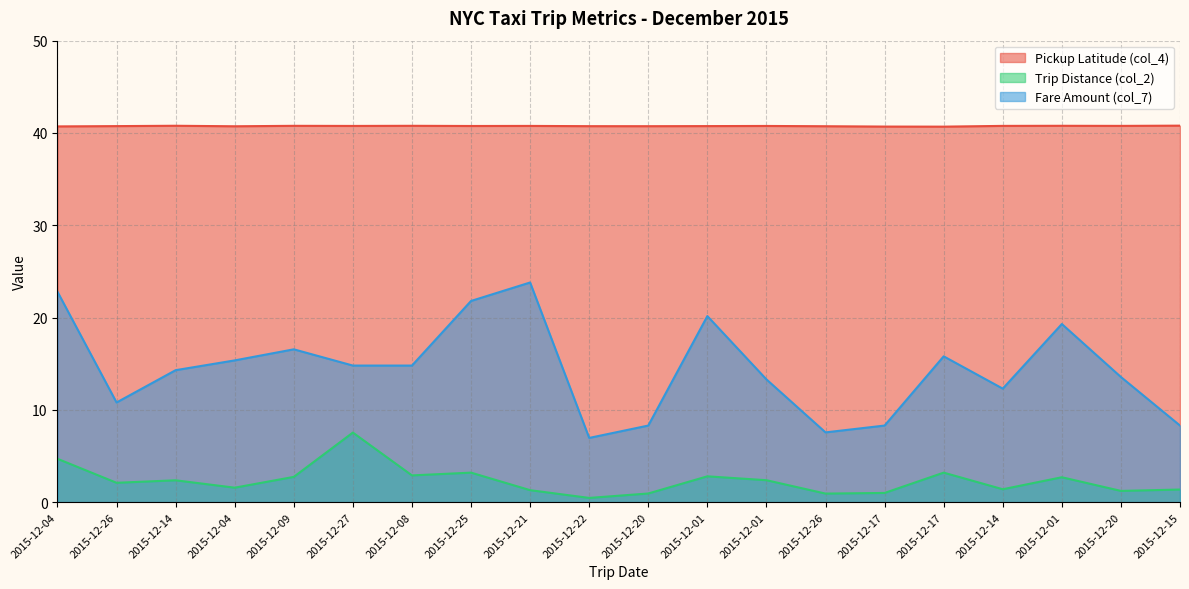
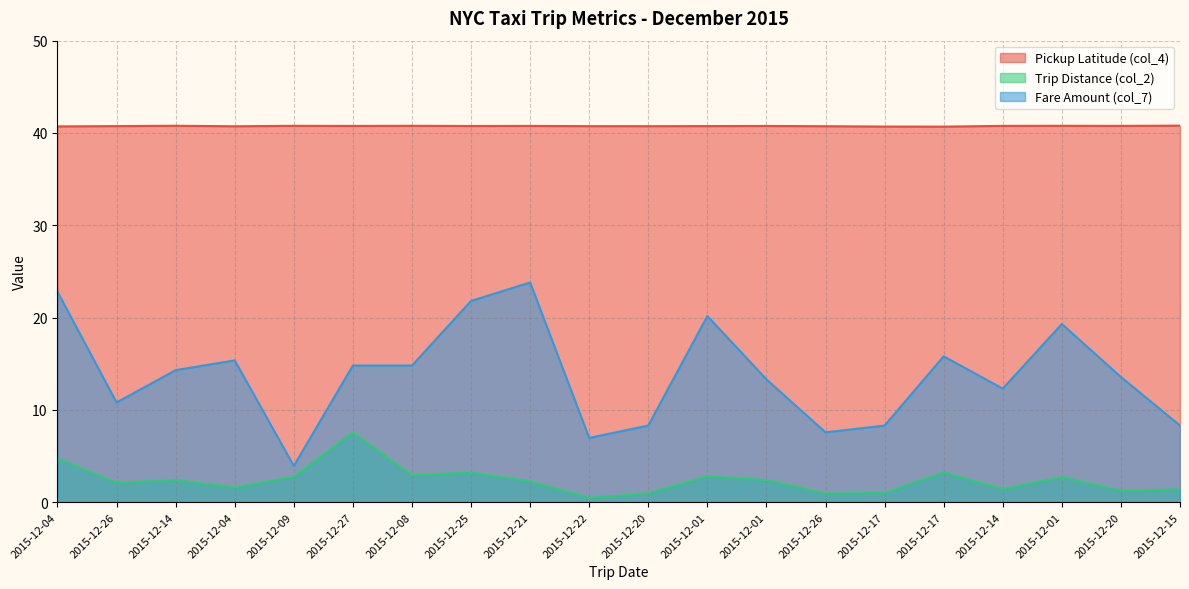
Fare Amount (col_7), 2015-12-09: 17 -> 4
Trip Distance (col_2), 2015-12-21: 1 -> 2
